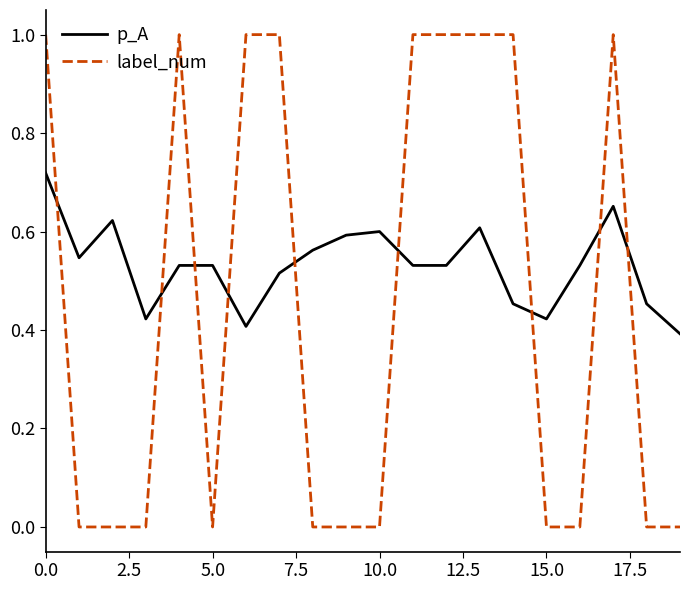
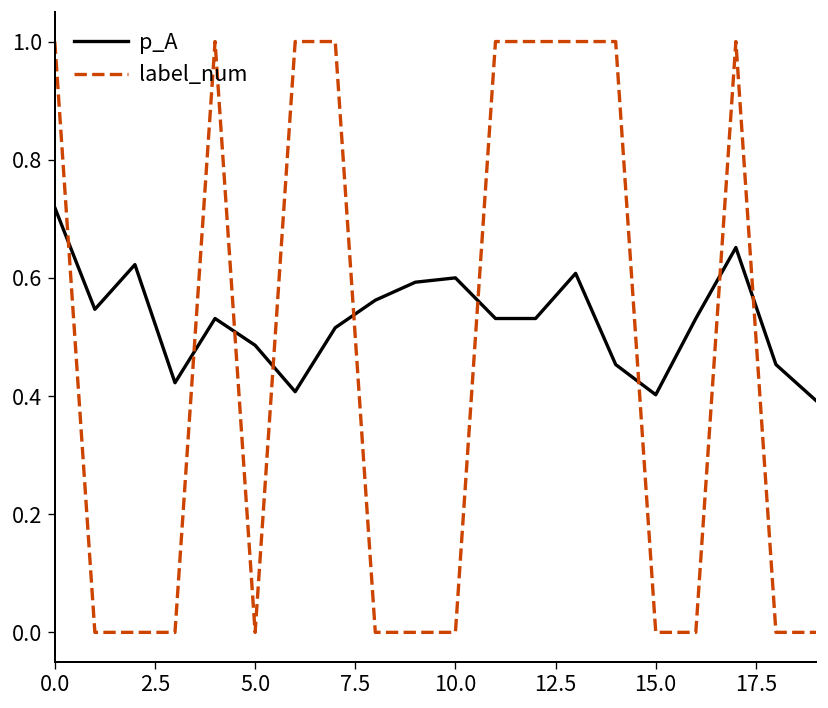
p_A, 5.0: 0.53 -> 0.49
p_A, 15.0: 0.42 -> 0.40
